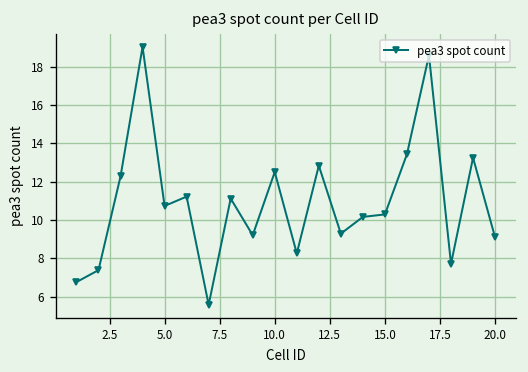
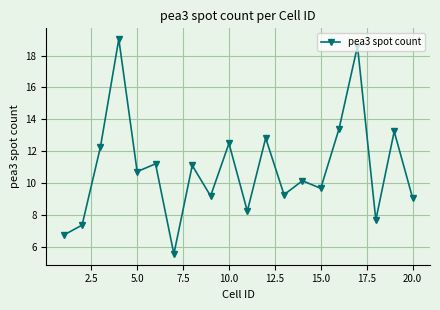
15.0: 10.3 -> 9.7
